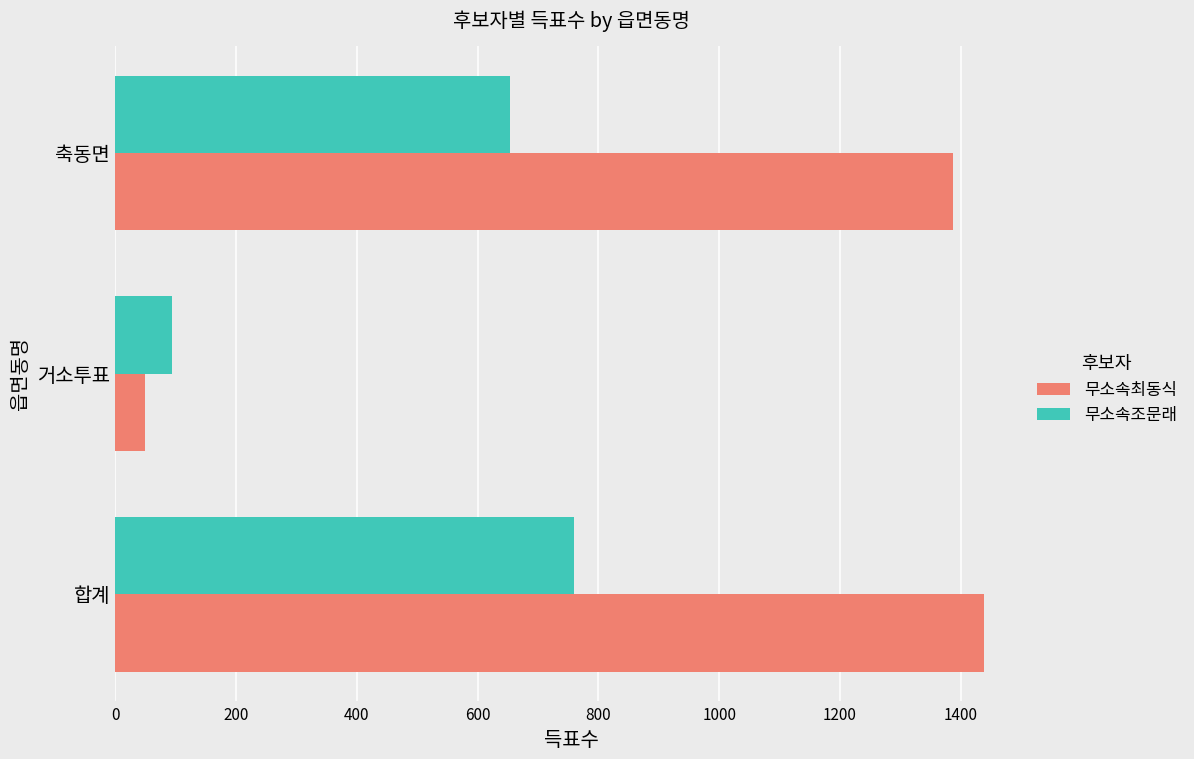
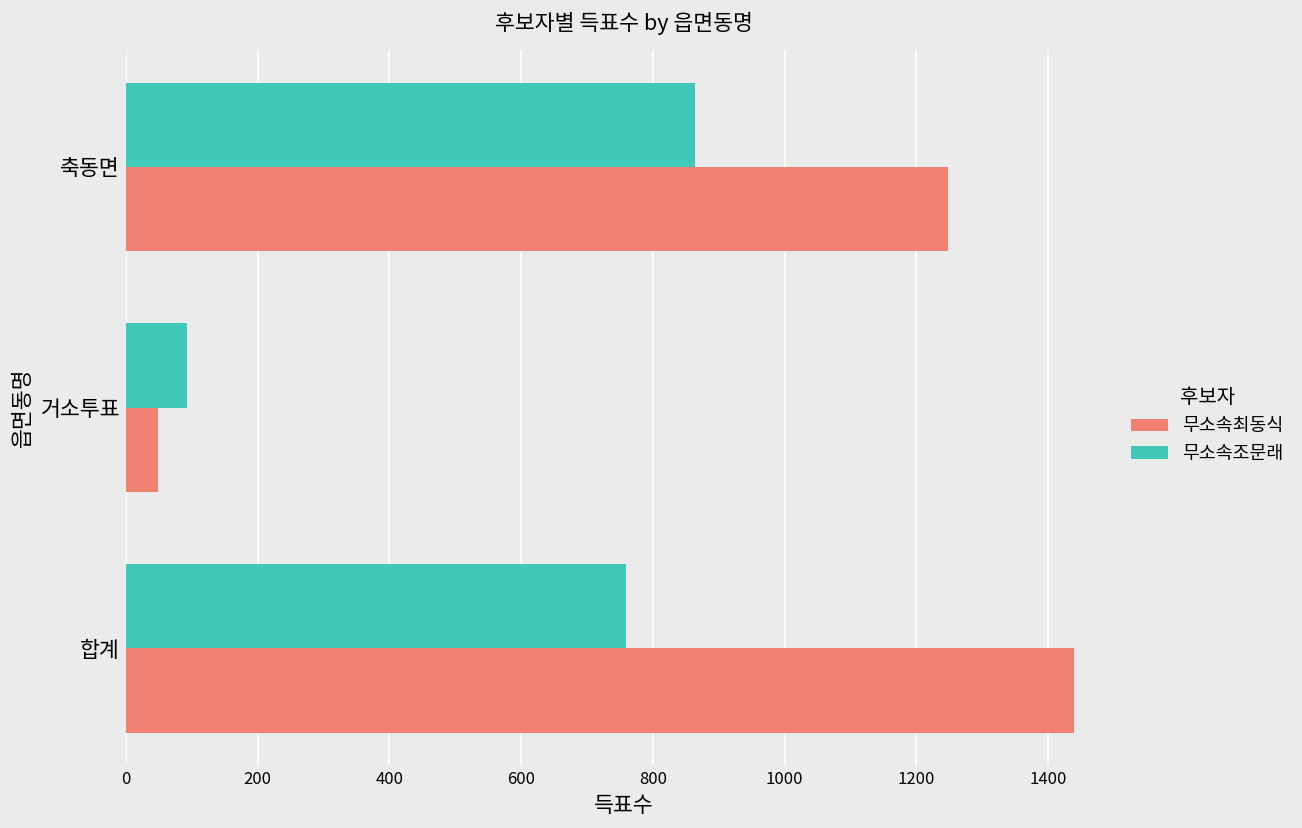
무소속조문래, 축동면: 650 -> 860
무소속최동식, 축동면: 1390 -> 1250
